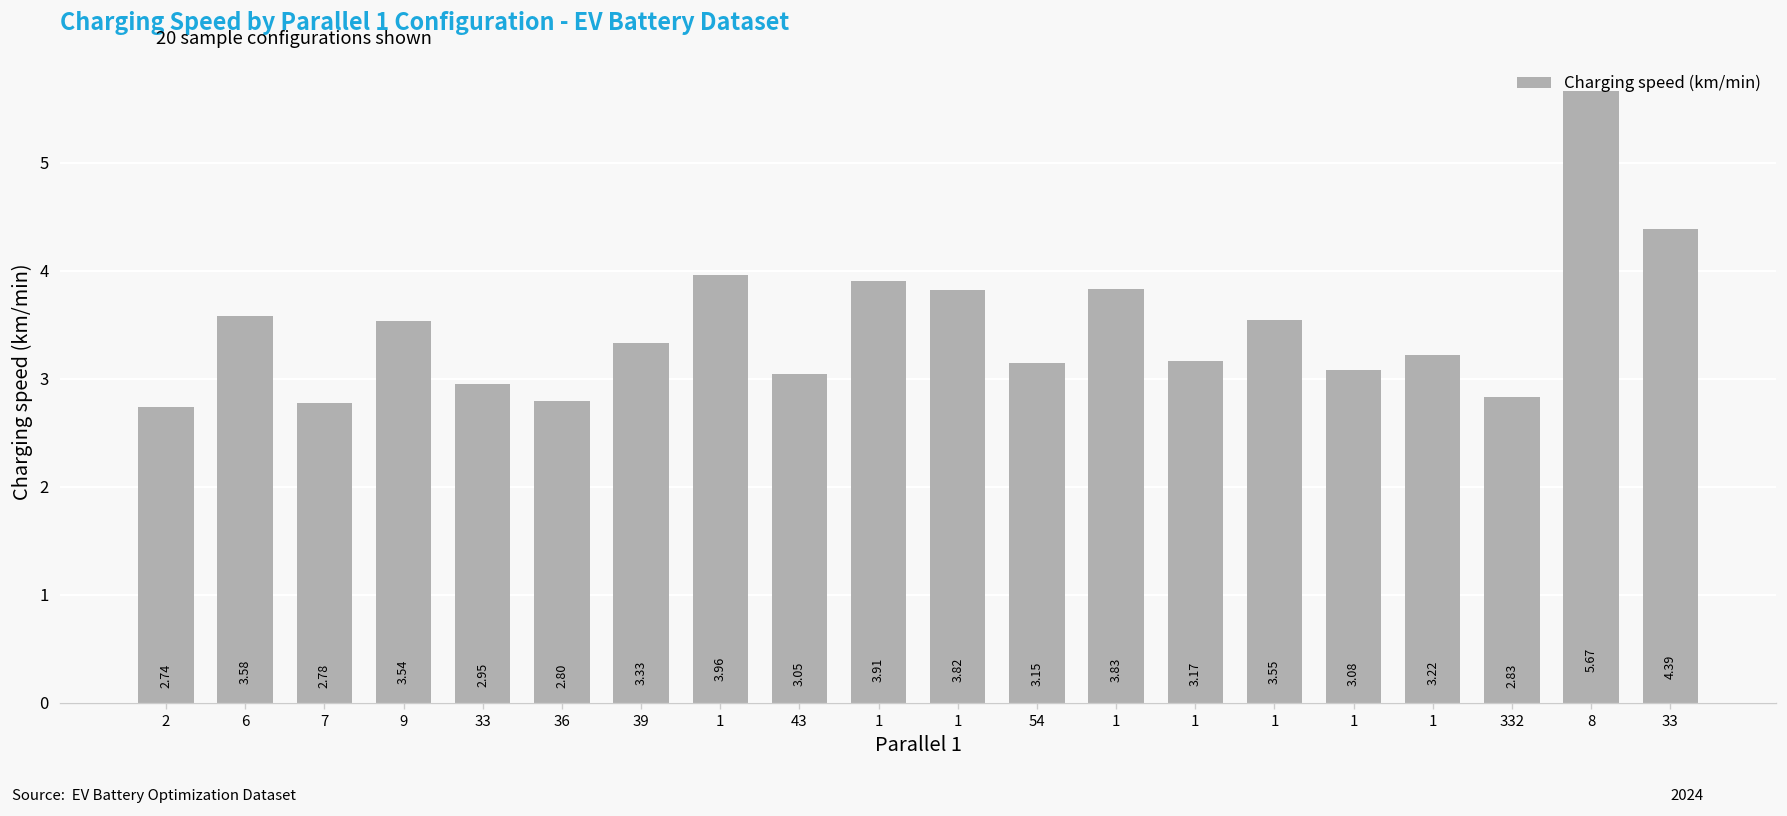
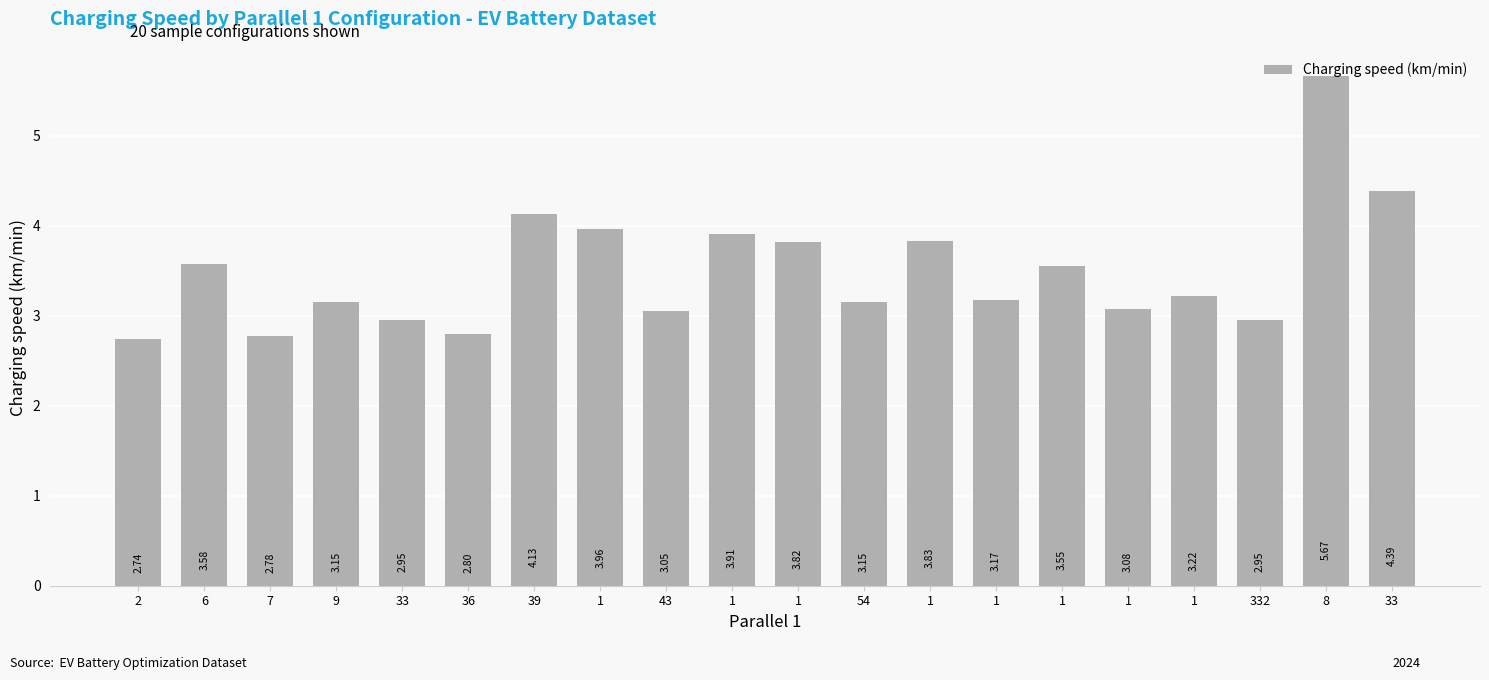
9: 3.54 -> 3.15
39: 3.33 -> 4.13
332: 2.83 -> 2.95
